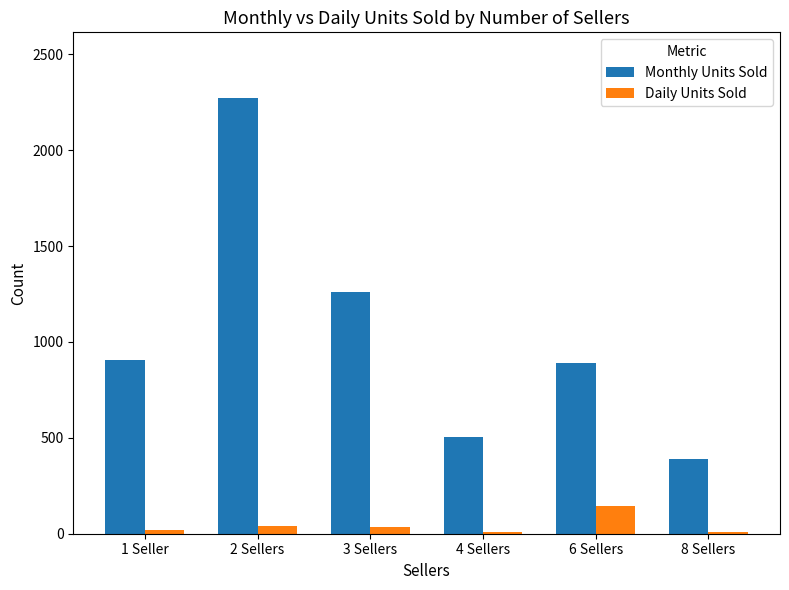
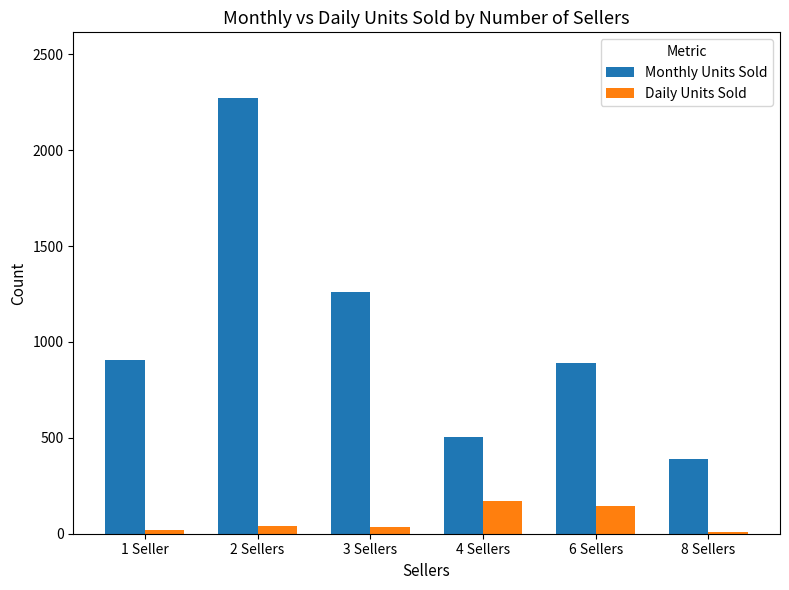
Daily Units Sold, 4 Sellers: 10 -> 170
